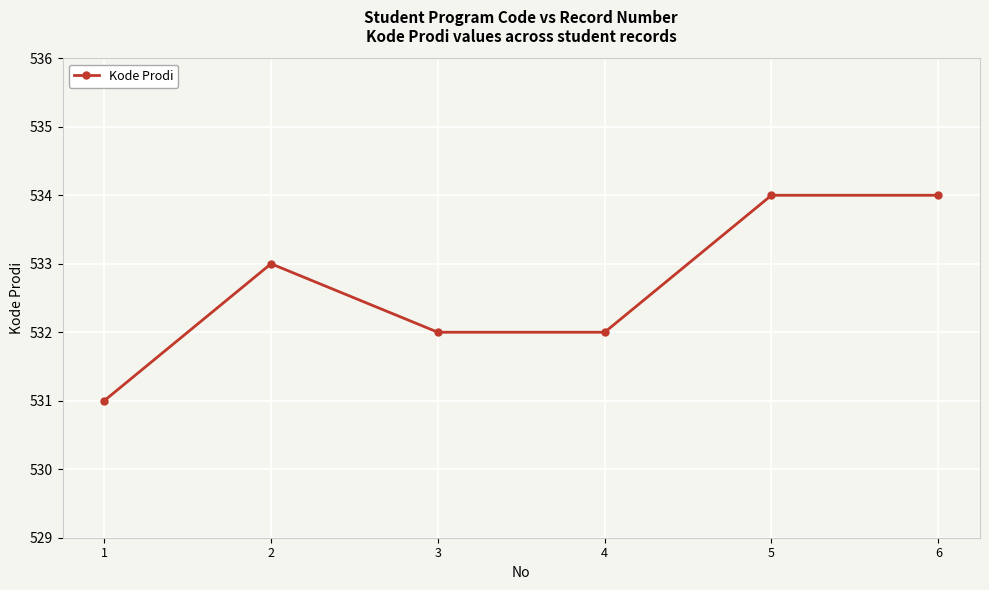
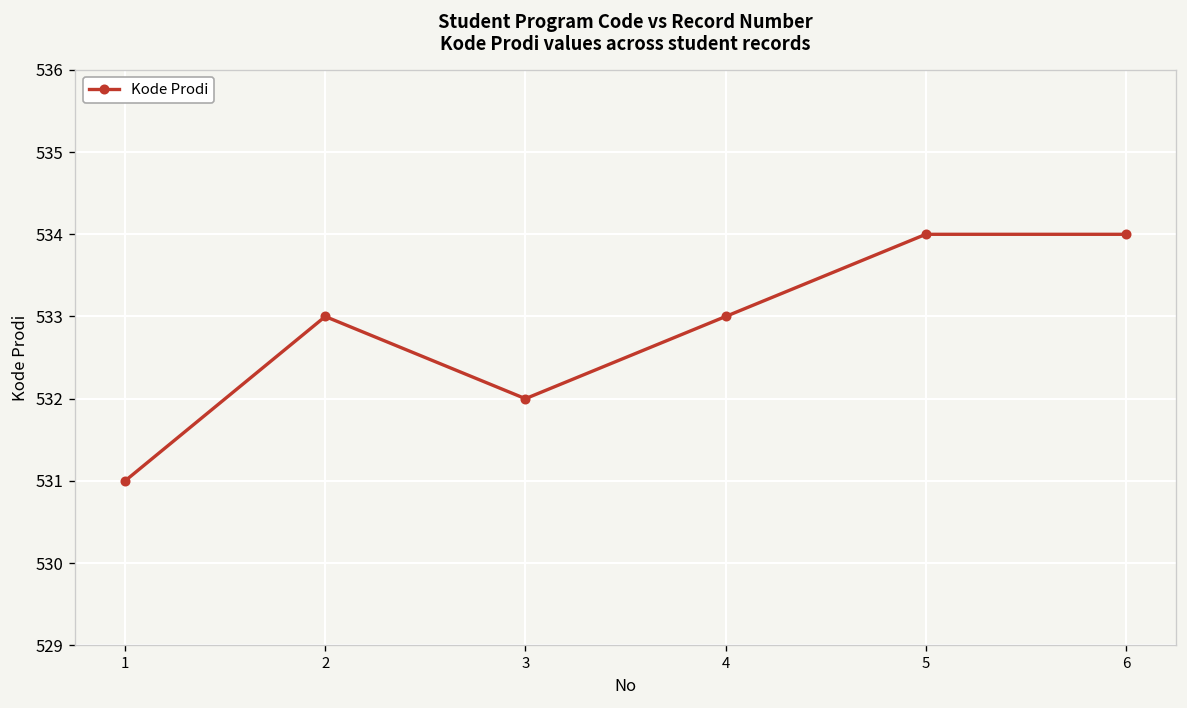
4: 532 -> 533
